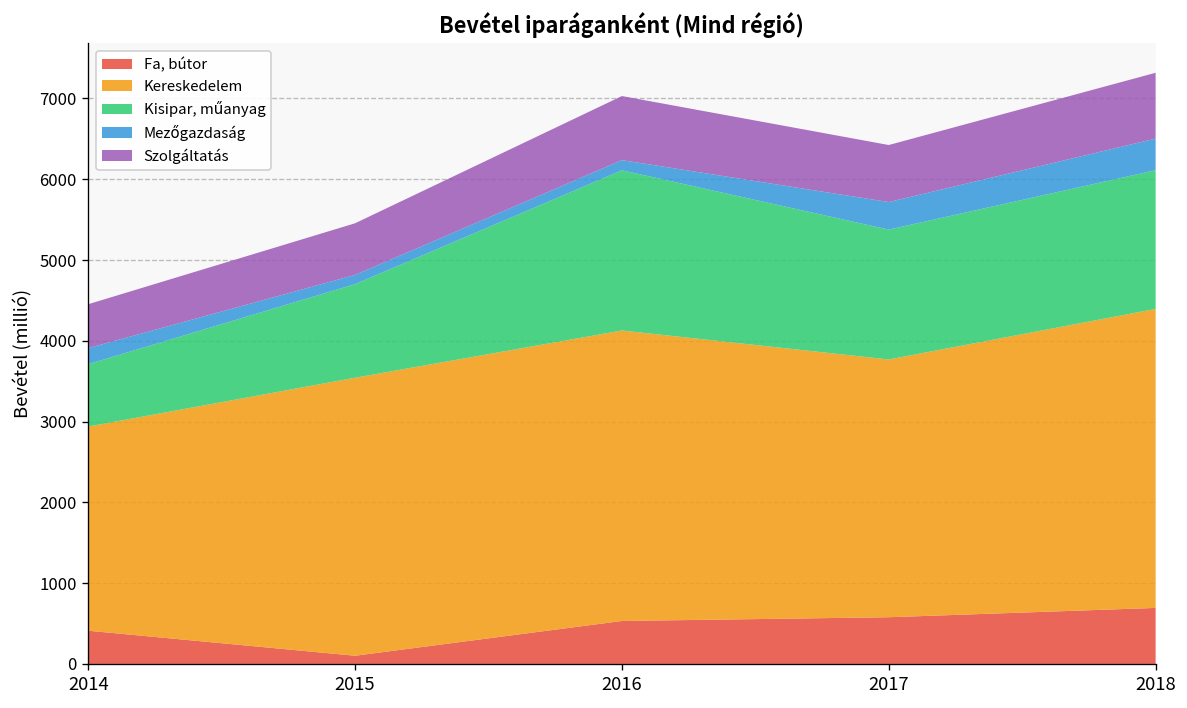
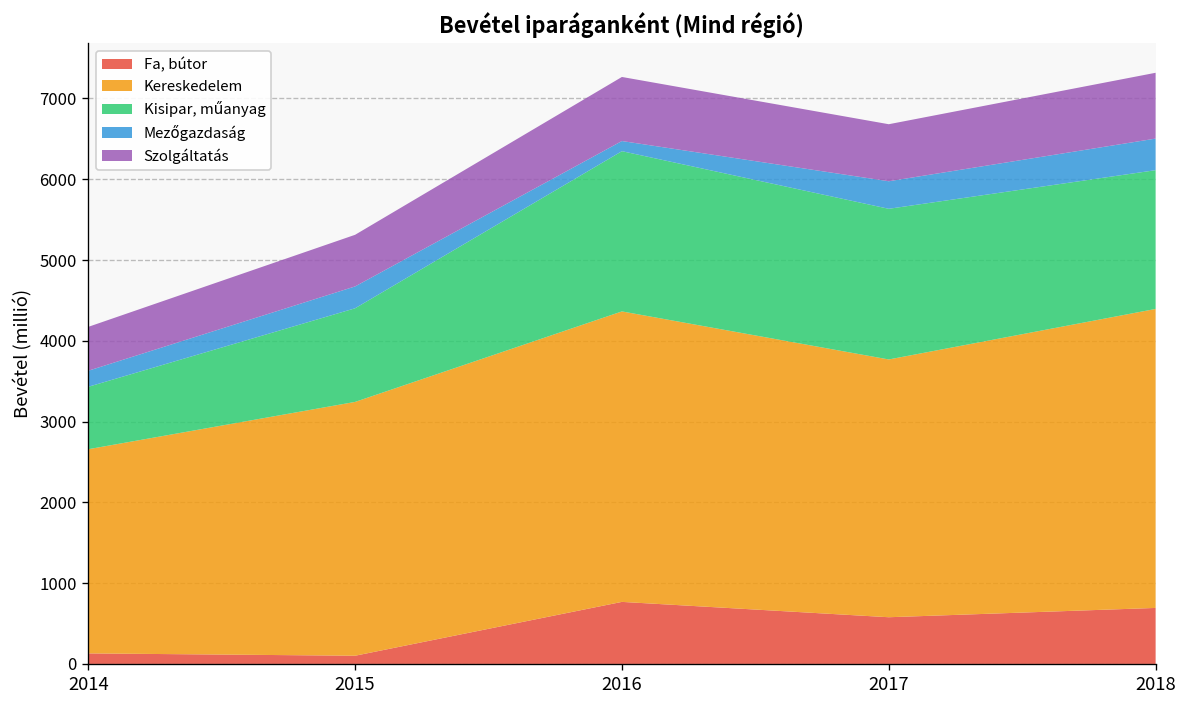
Fa, bútor, 2014: 400 -> 100
Kereskedelem, 2015: 3400 -> 3100
Mezőgazdaság, 2015: 100 -> 300
Fa, bútor, 2016: 500 -> 800
Kisipar, műanyag, 2017: 1600 -> 1900
